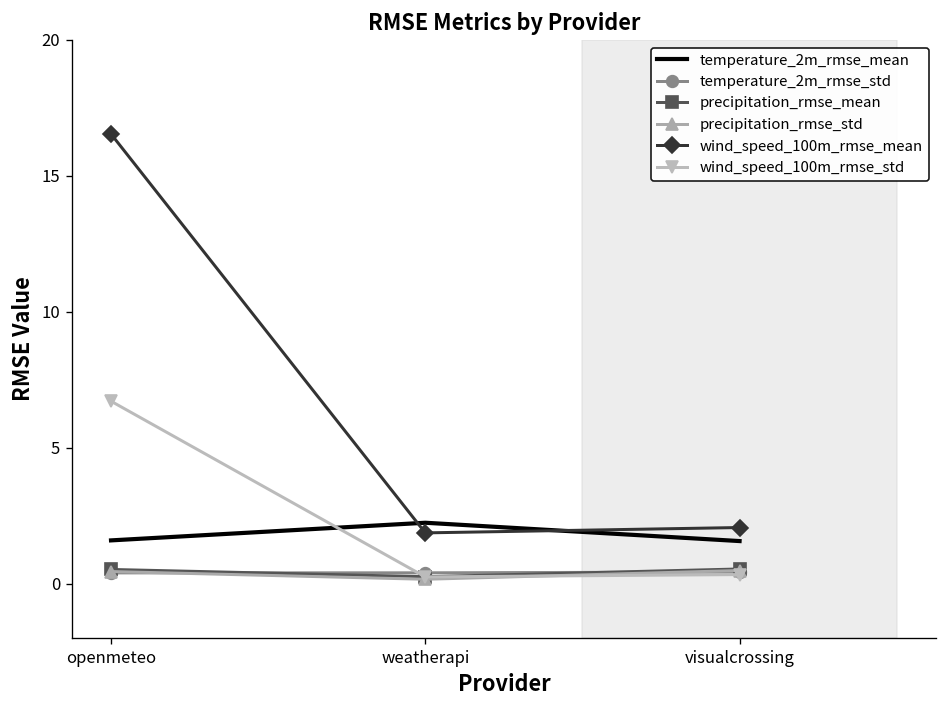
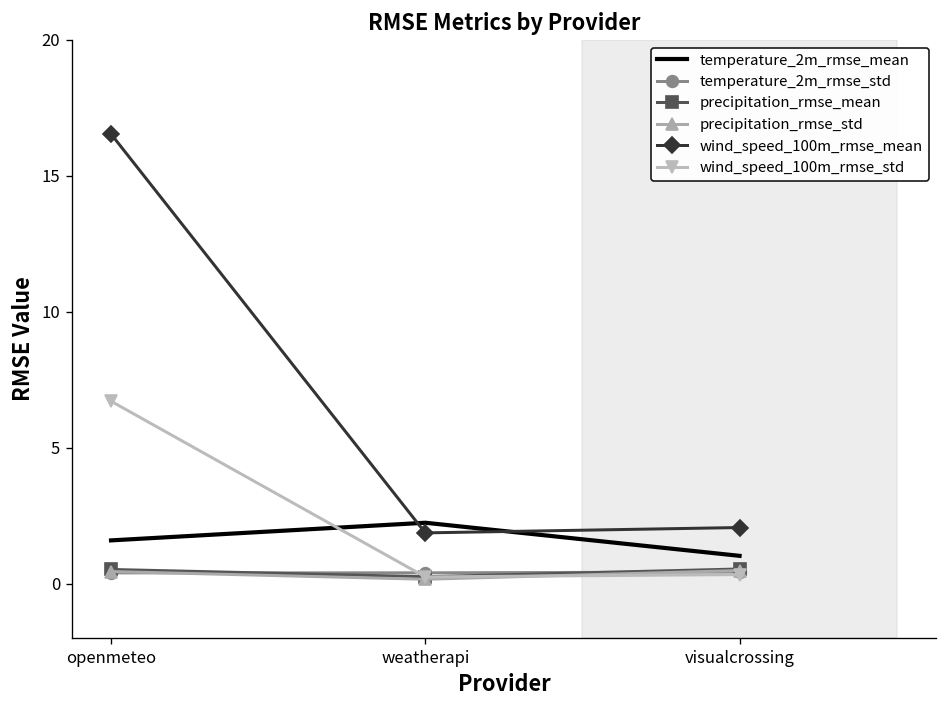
temperature_2m_rmse_mean, visualcrossing: 1.6 -> 1.0
